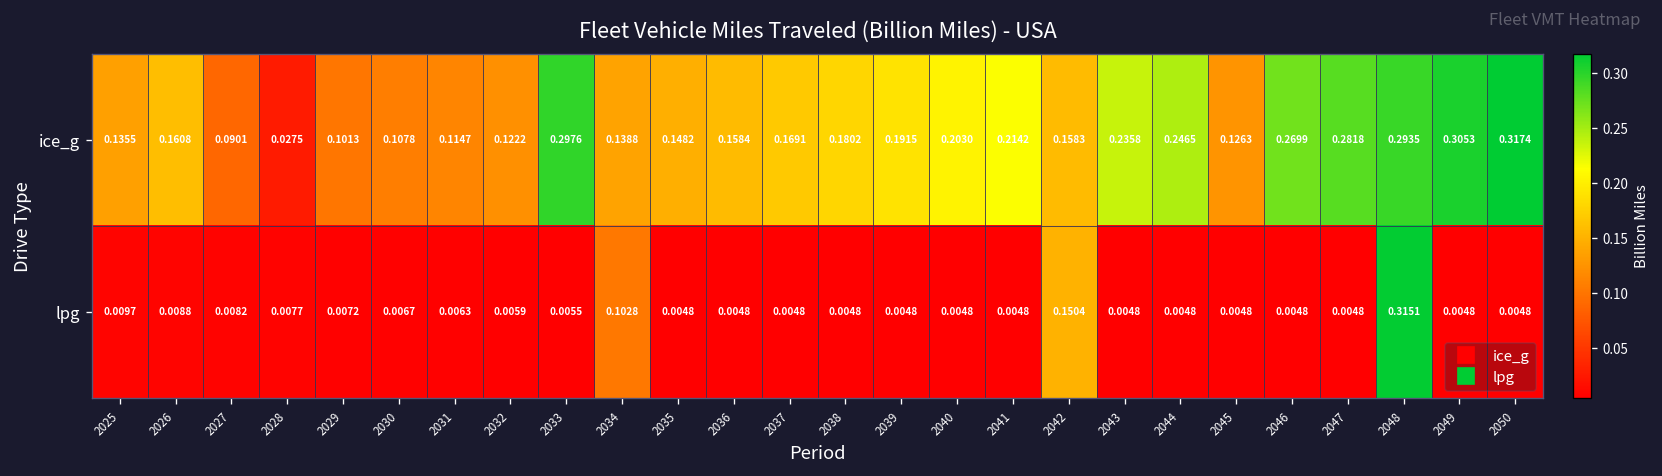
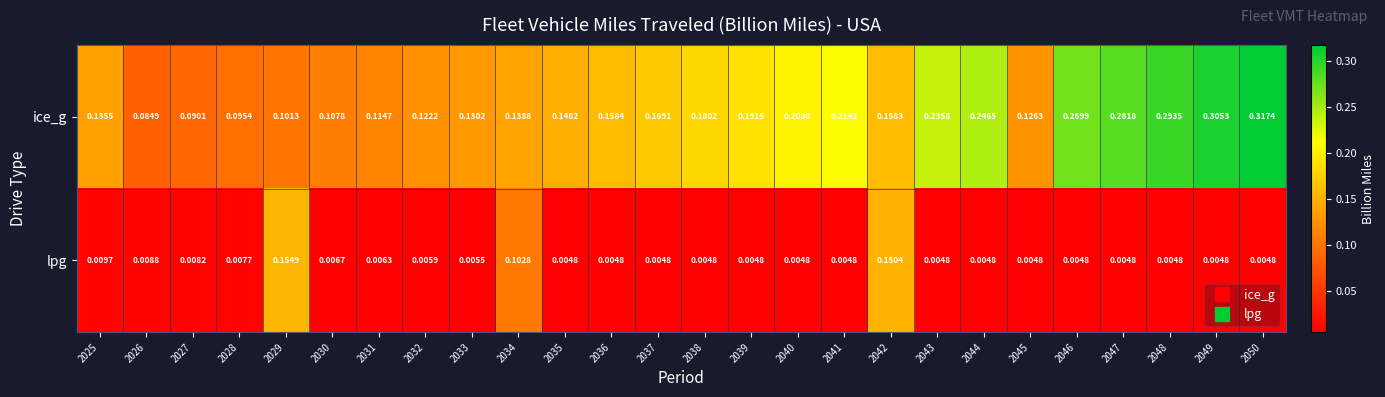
ice_g, 2026: 0.1608 -> 0.0849
ice_g, 2028: 0.0275 -> 0.0954
ice_g, 2033: 0.2976 -> 0.1302
lpg, 2029: 0.0072 -> 0.1549
lpg, 2048: 0.3151 -> 0.0048
